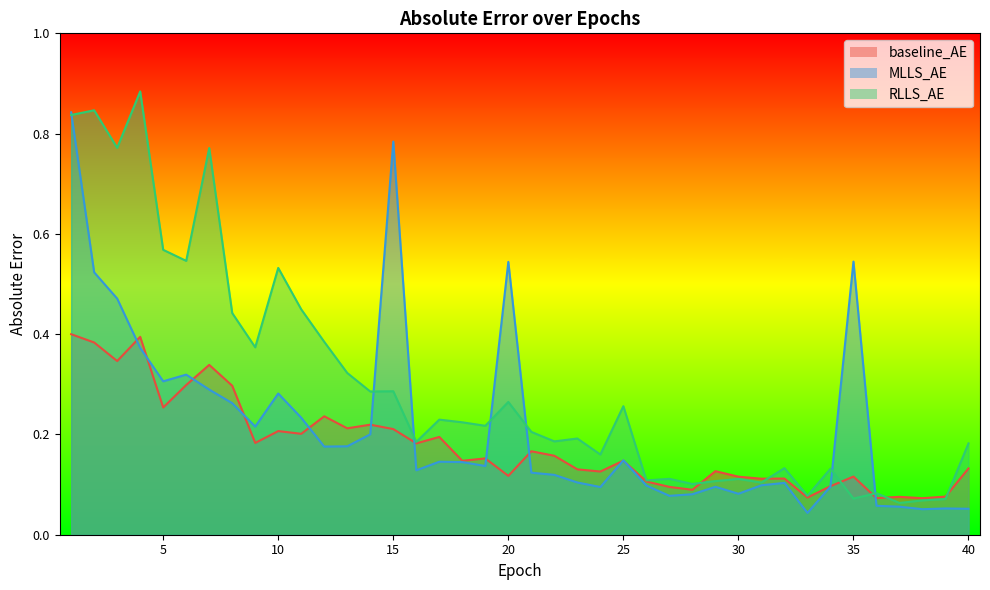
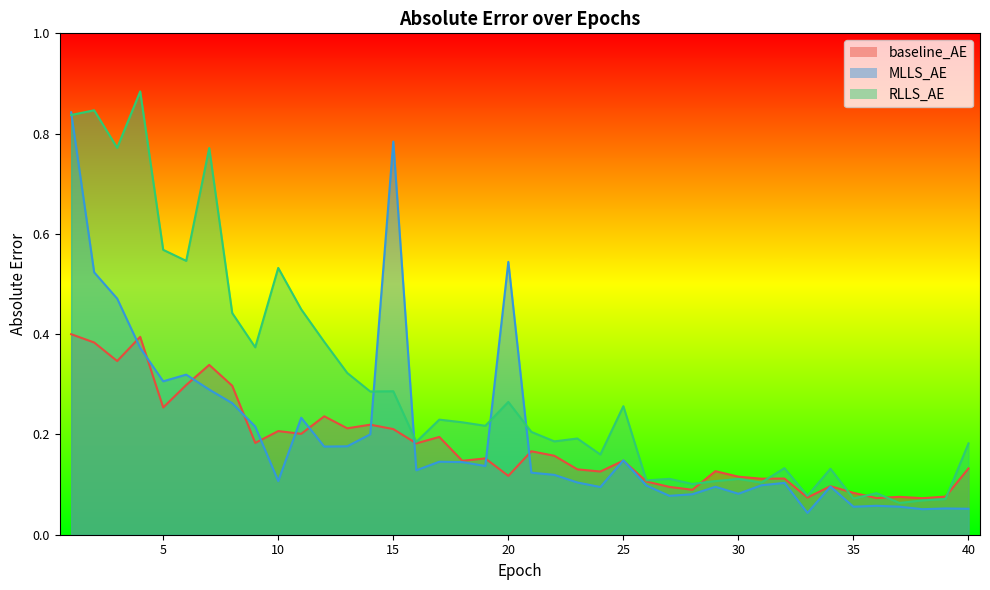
MLLS_AE, 10: 0.28 -> 0.11
baseline_AE, 35: 0.12 -> 0.08
MLLS_AE, 35: 0.54 -> 0.06
